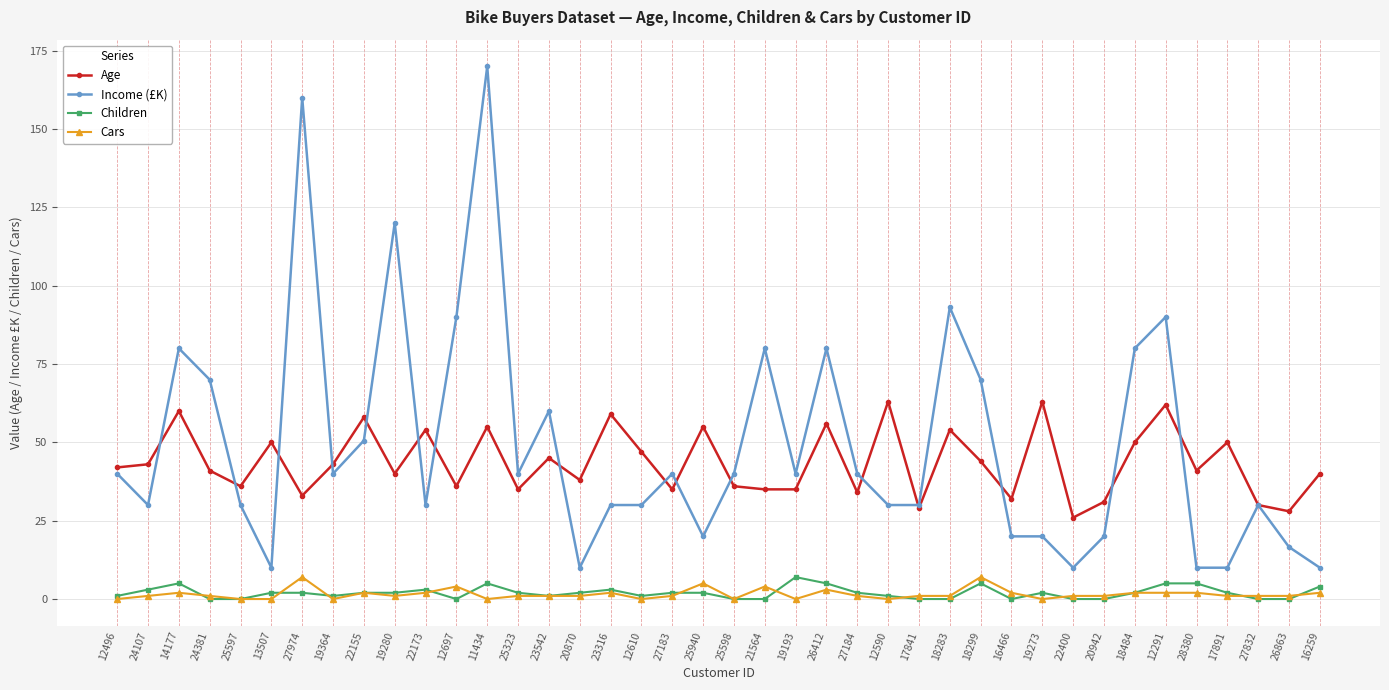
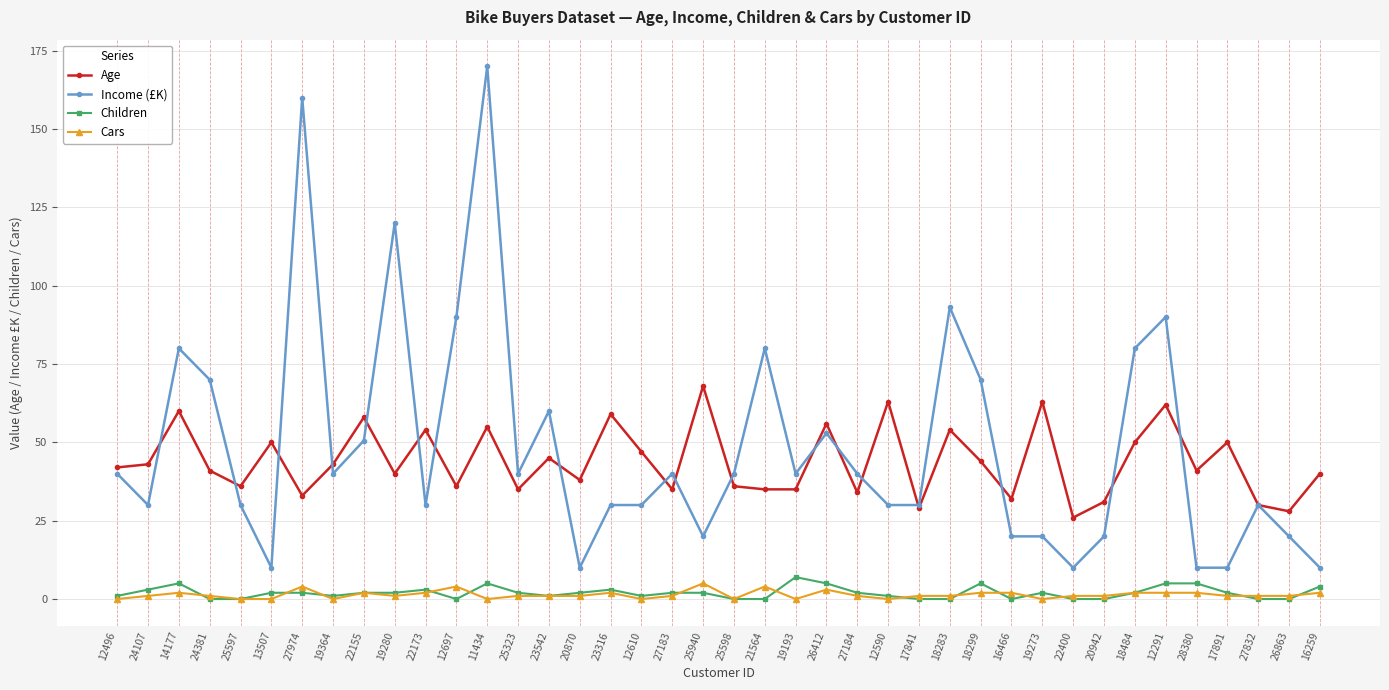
Cars, 27974: 7 -> 4
Age, 25940: 55 -> 68
Income (£K), 26412: 80 -> 53
Cars, 18299: 7 -> 2
Income (£K), 26863: 17 -> 20
